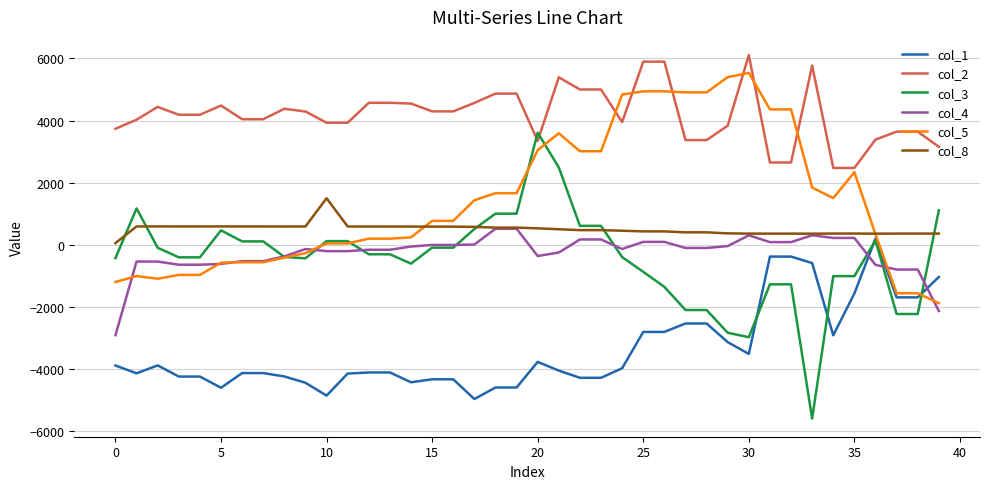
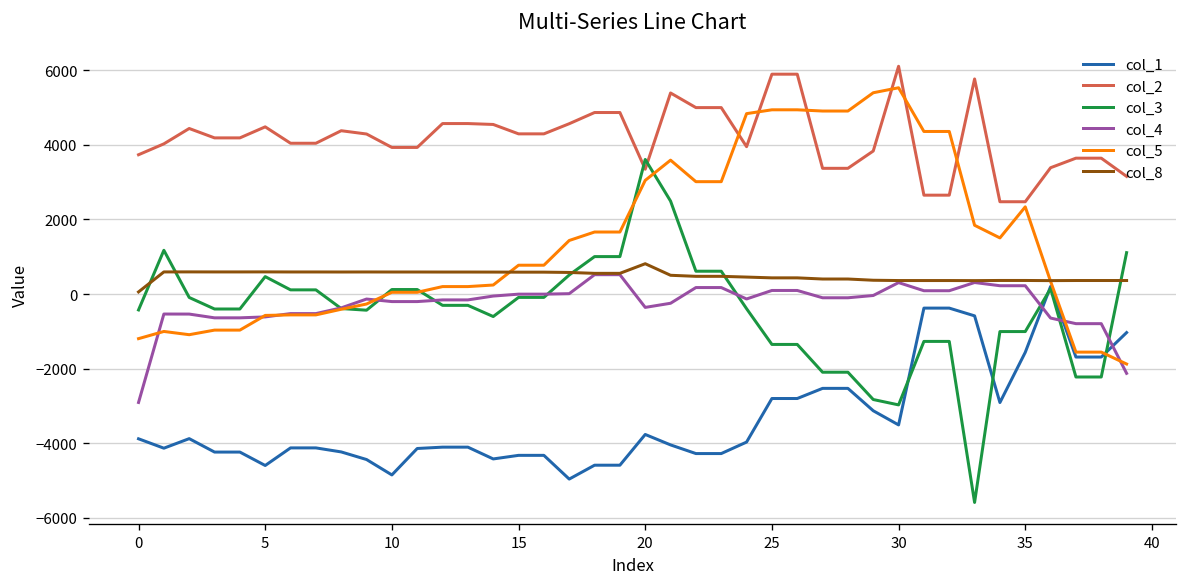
col_8, 10: 1500 -> 600
col_8, 20: 500 -> 800
col_3, 25: -900 -> -1400
